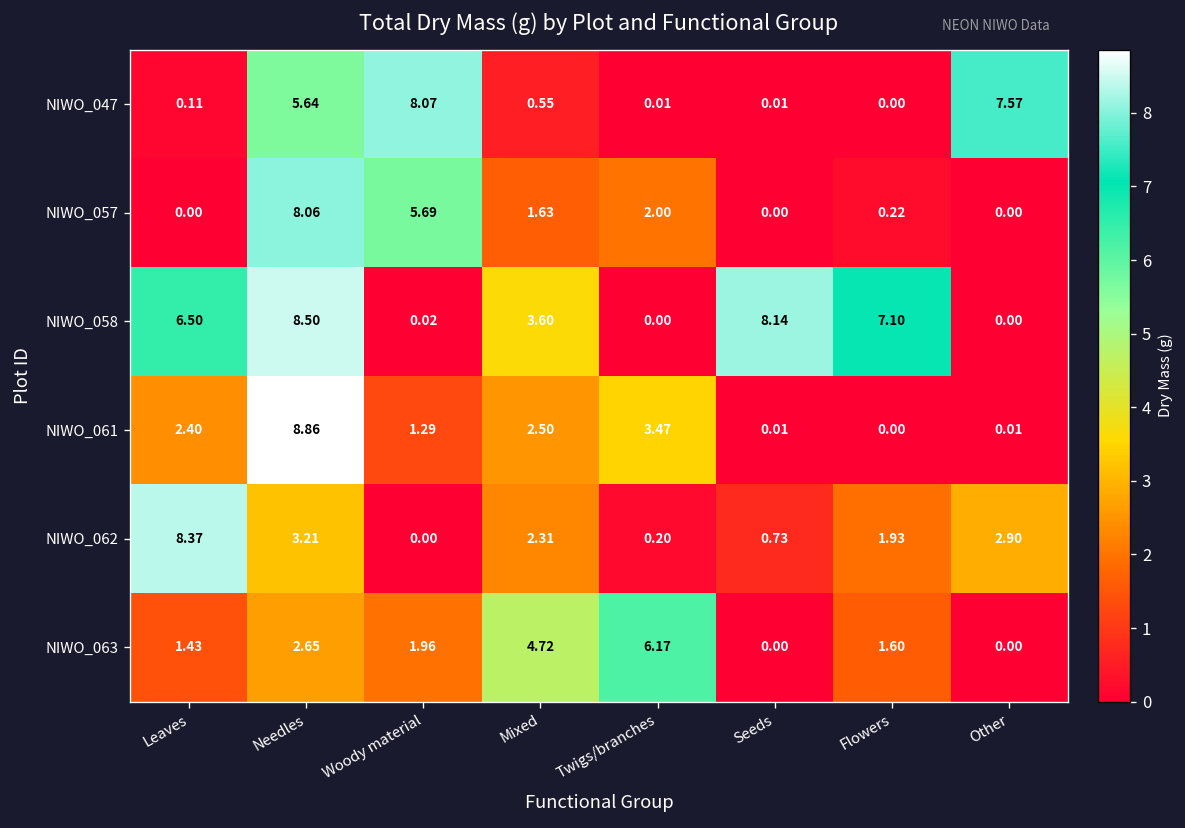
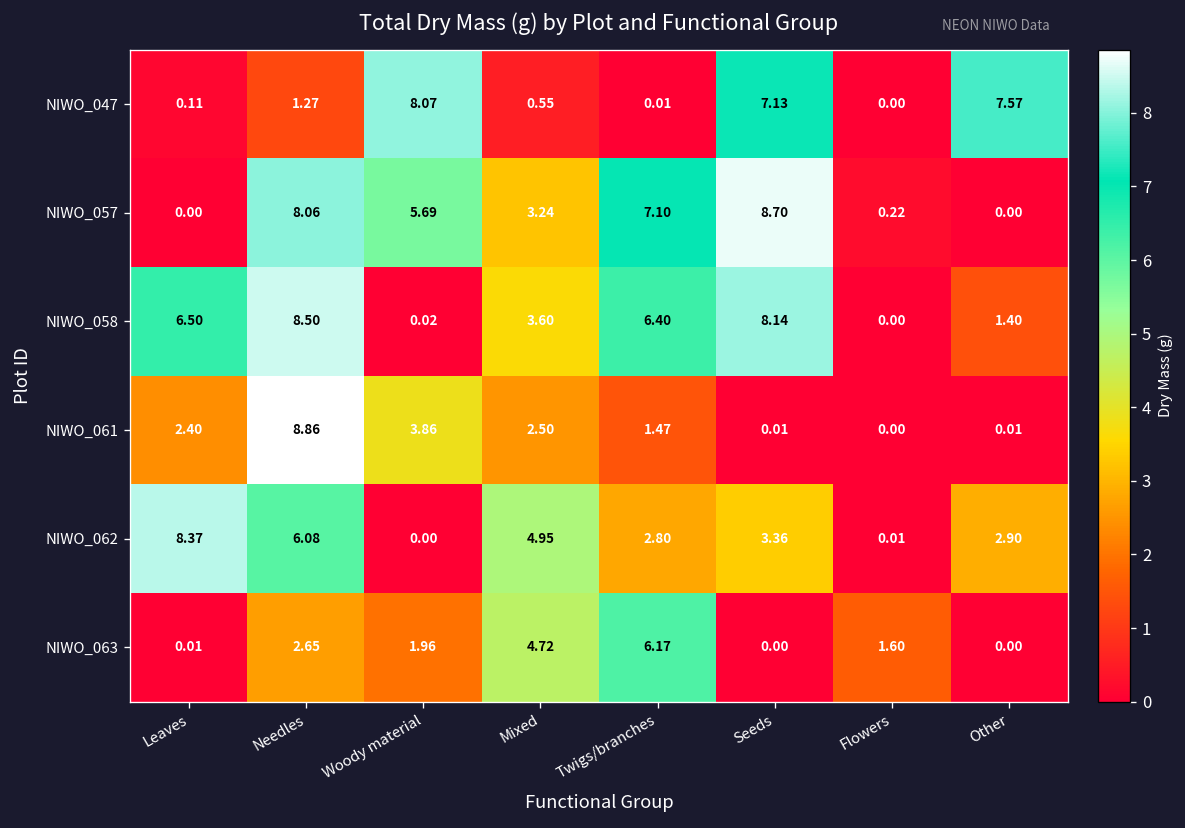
NIWO_047, Needles: 5.64 -> 1.27
NIWO_047, Seeds: 0.01 -> 7.13
NIWO_057, Mixed: 1.63 -> 3.24
NIWO_057, Twigs/branches: 2.00 -> 7.10
NIWO_057, Seeds: 0.00 -> 8.70
NIWO_058, Twigs/branches: 0.00 -> 6.40
NIWO_058, Flowers: 7.10 -> 0.00
NIWO_058, Other: 0.00 -> 1.40
NIWO_061, Woody material: 1.29 -> 3.86
NIWO_061, Twigs/branches: 3.47 -> 1.47
NIWO_062, Needles: 3.21 -> 6.08
NIWO_062, Mixed: 2.31 -> 4.95
NIWO_062, Twigs/branches: 0.20 -> 2.80
NIWO_062, Seeds: 0.73 -> 3.36
NIWO_062, Flowers: 1.93 -> 0.01
NIWO_063, Leaves: 1.43 -> 0.01
